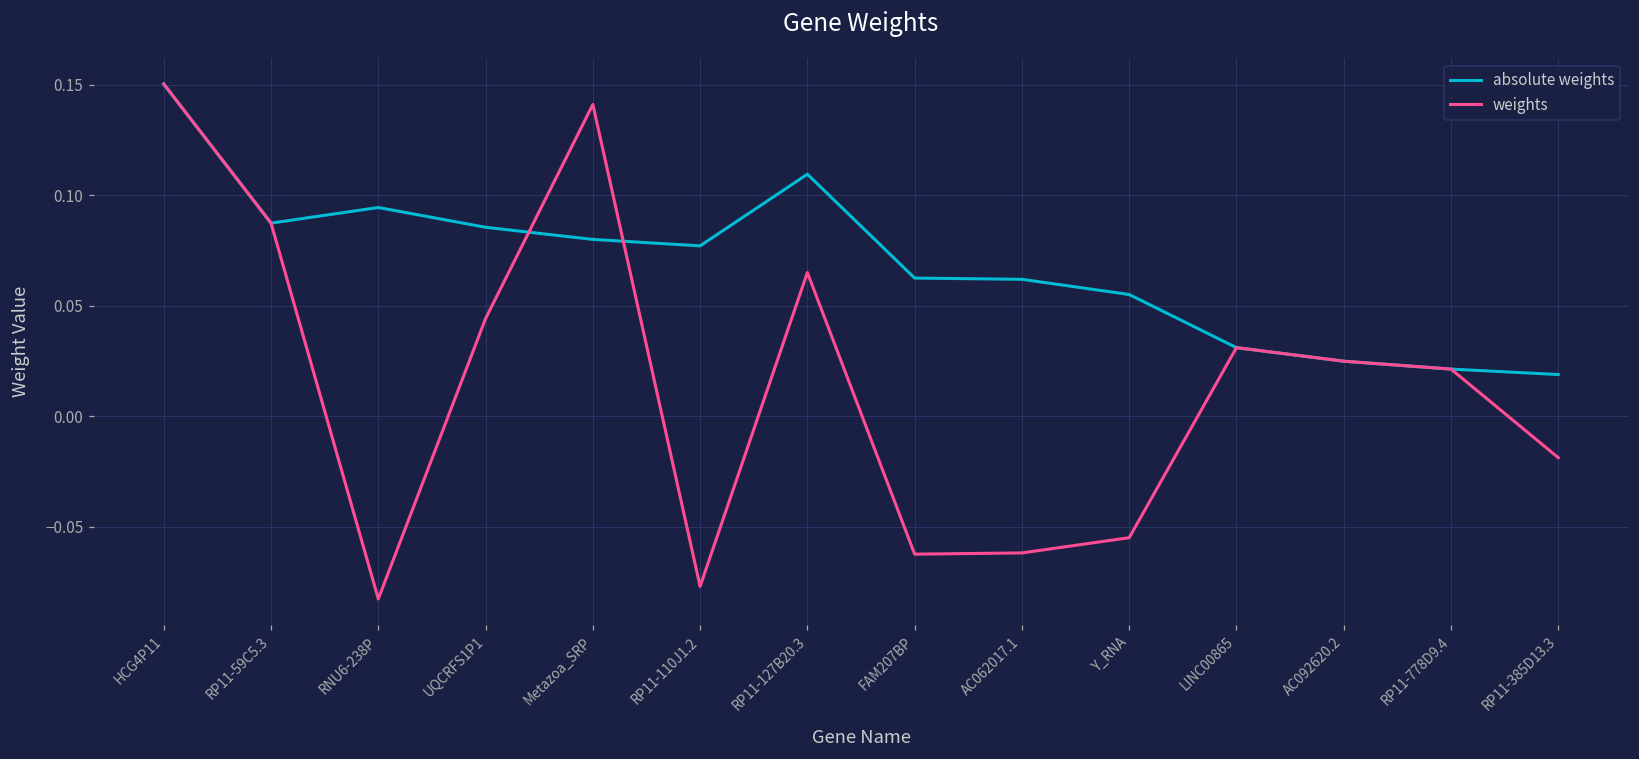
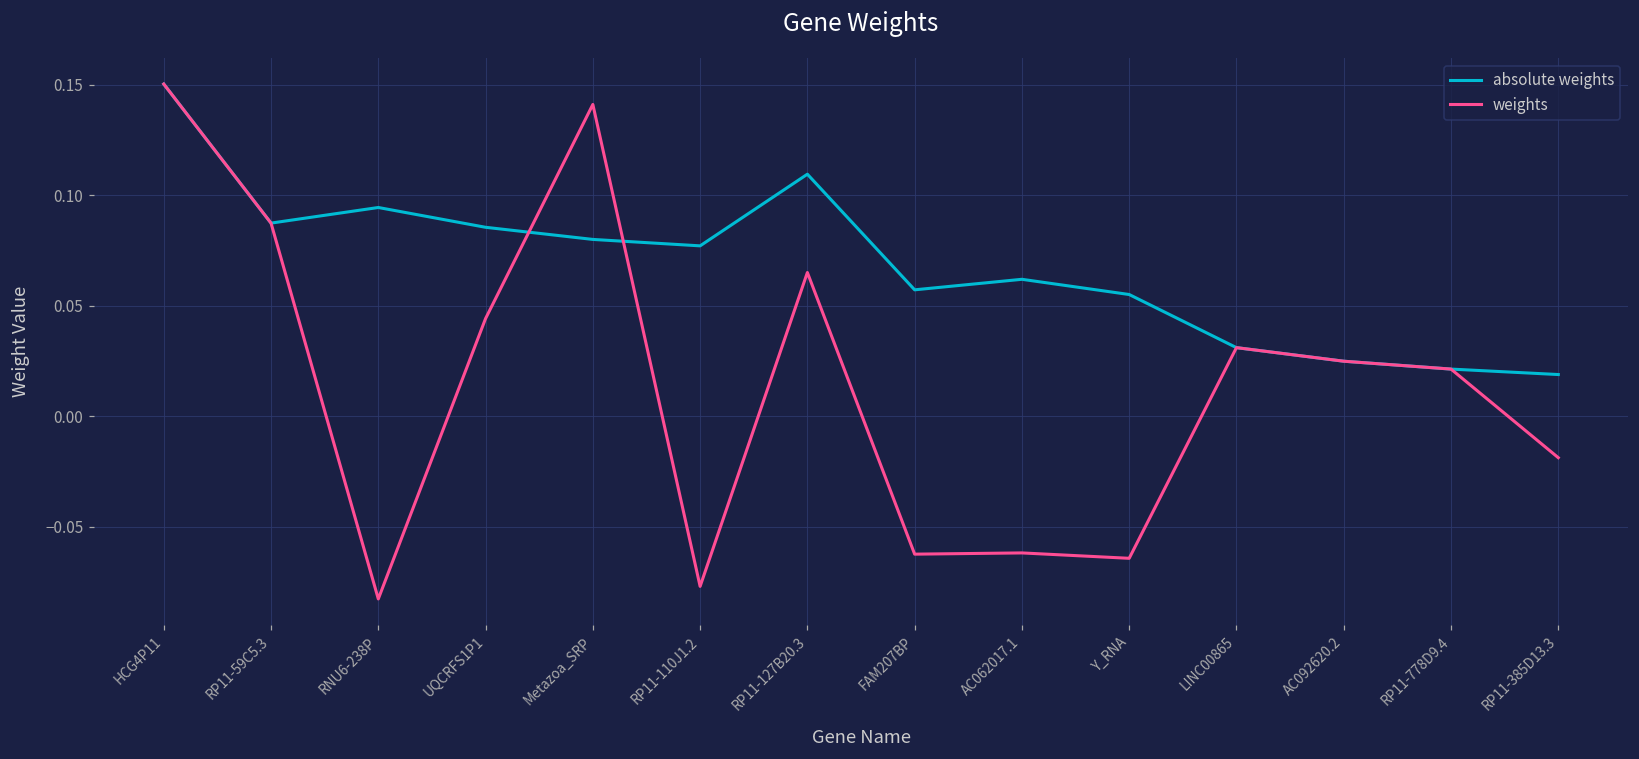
absolute weights, FAM207BP: 0.062 -> 0.057
weights, Y_RNA: -0.055 -> -0.064
